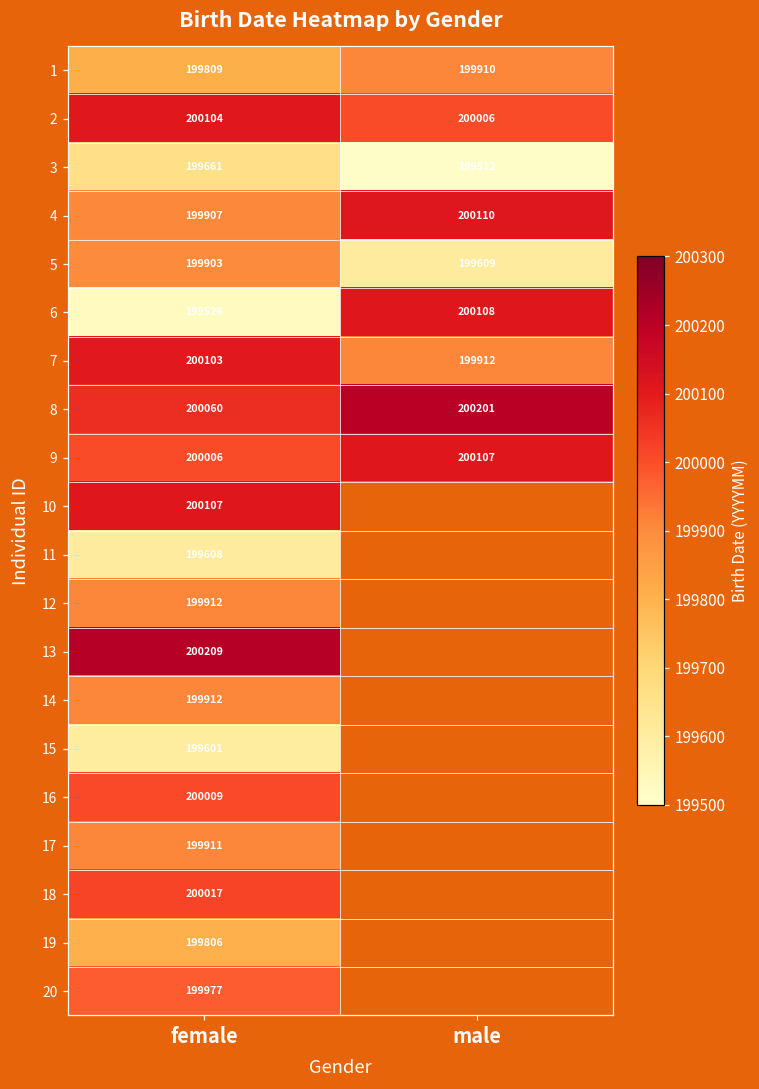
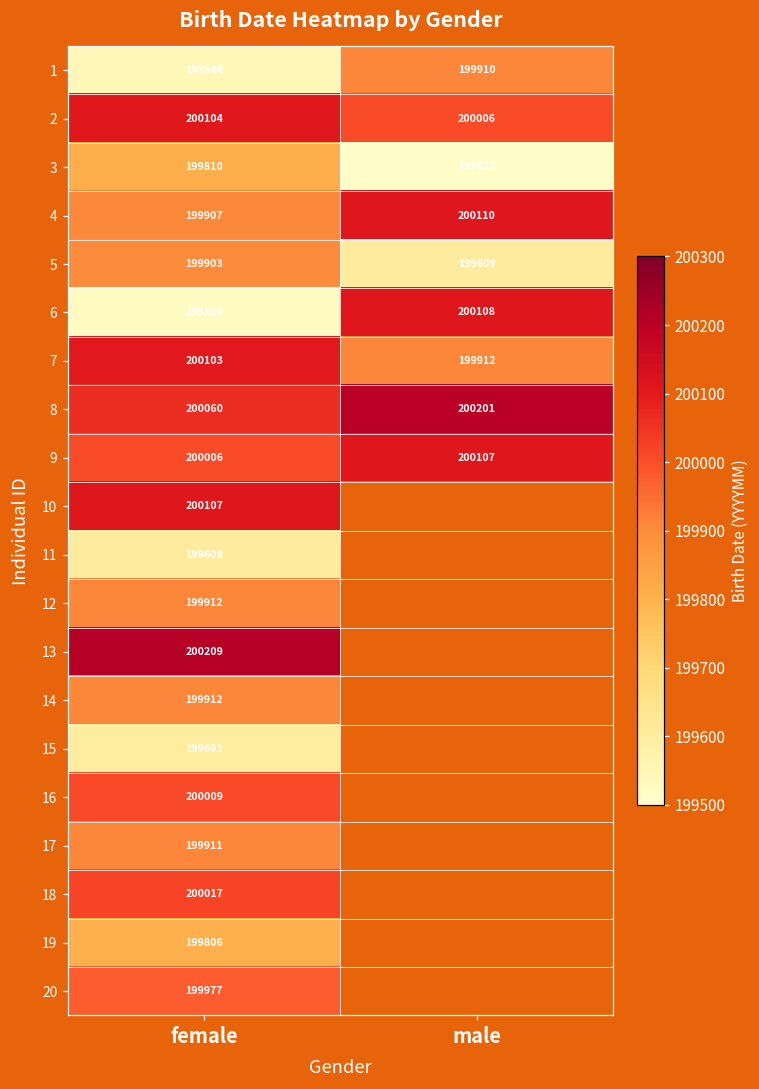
1, female: 199809 -> 199544
3, female: 199661 -> 199810
